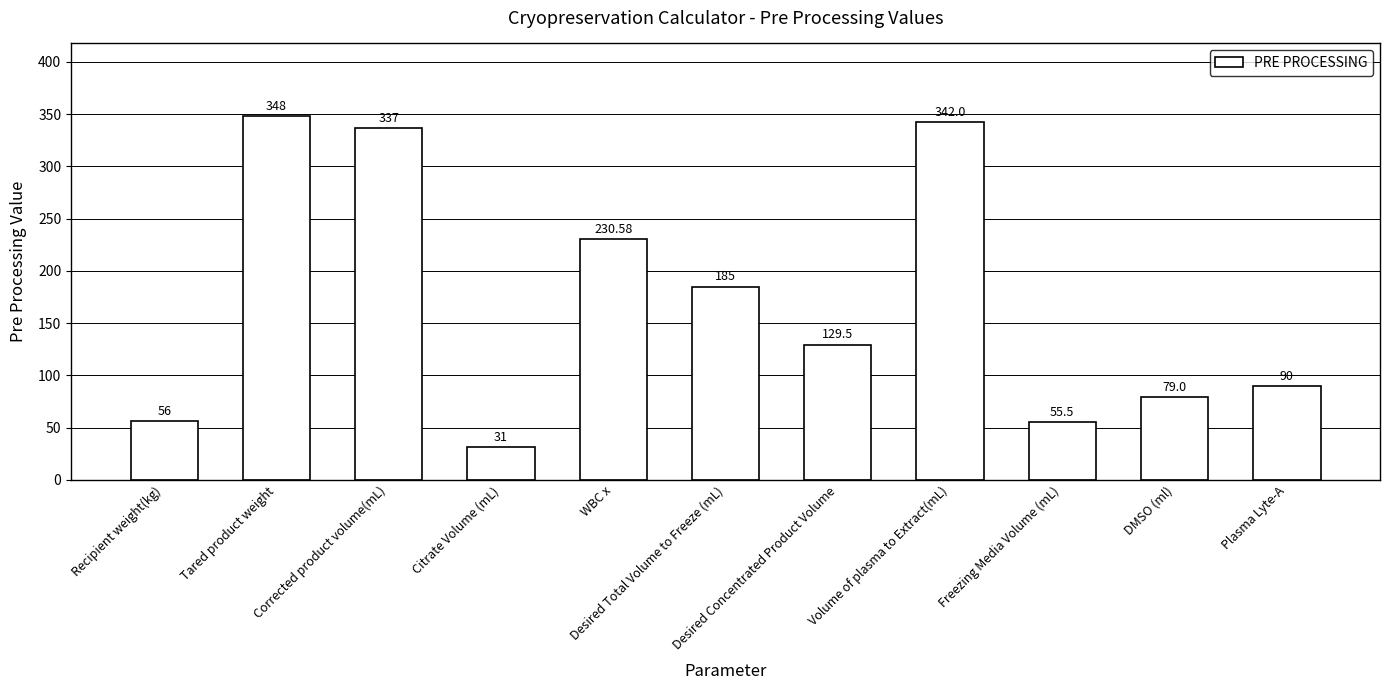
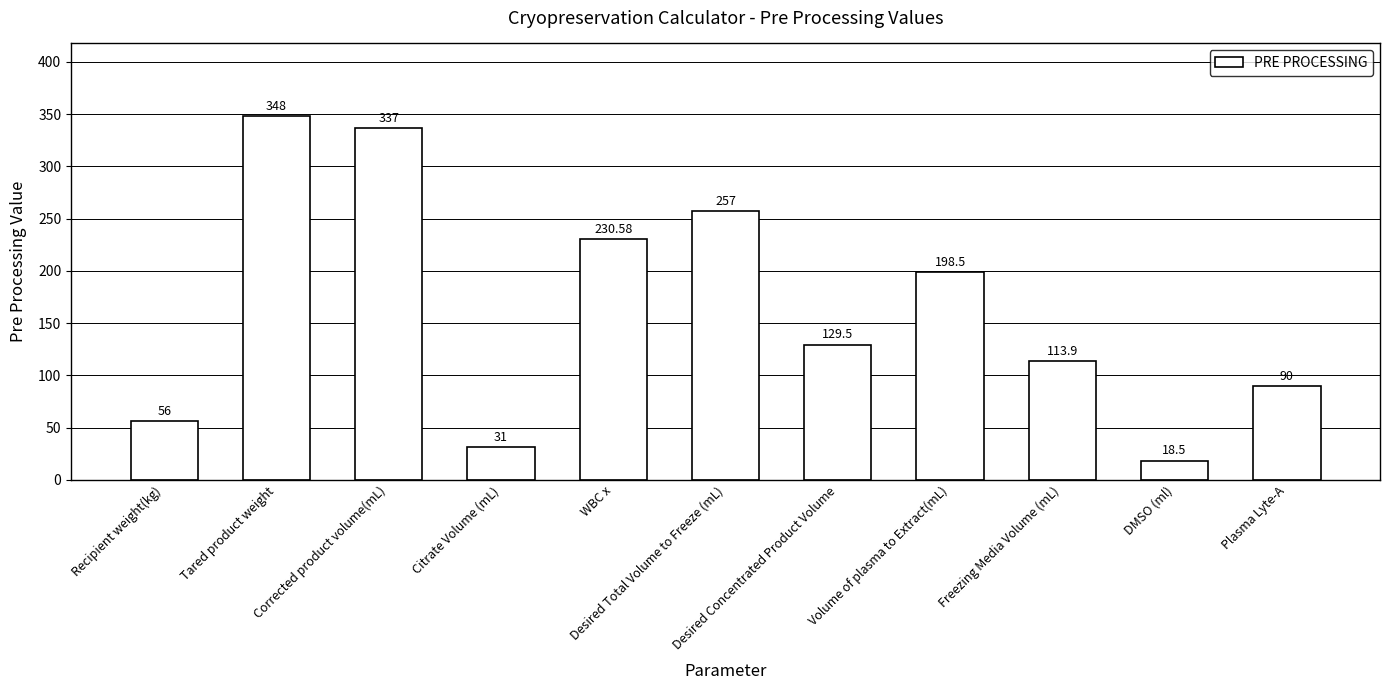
Desired Total Volume to Freeze (mL): 185 -> 257
Volume of plasma to Extract(mL): 342.0 -> 198.5
Freezing Media Volume (mL): 55.5 -> 113.9
DMSO (ml): 79.0 -> 18.5
